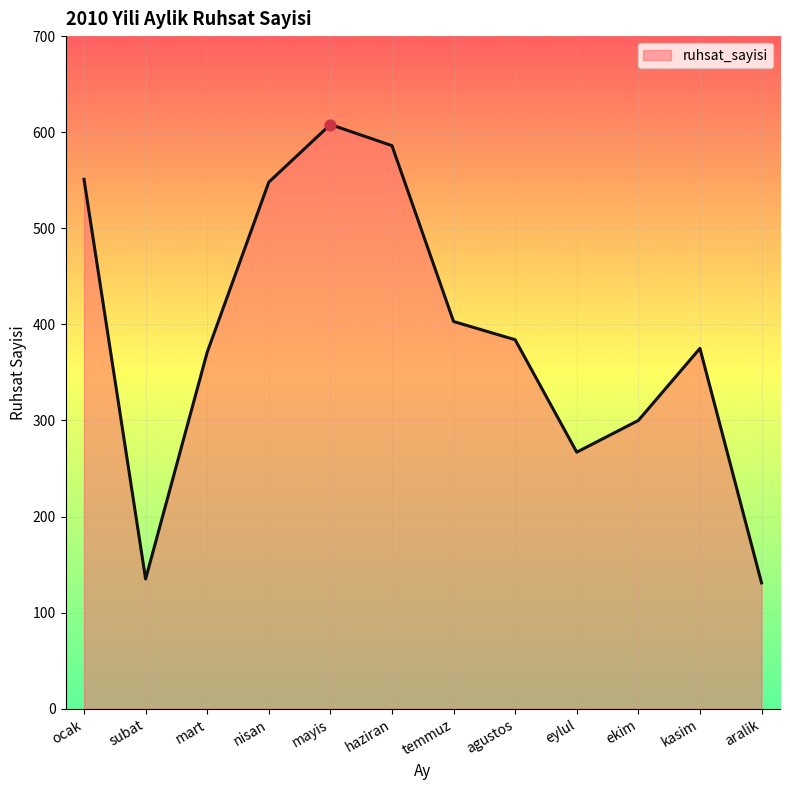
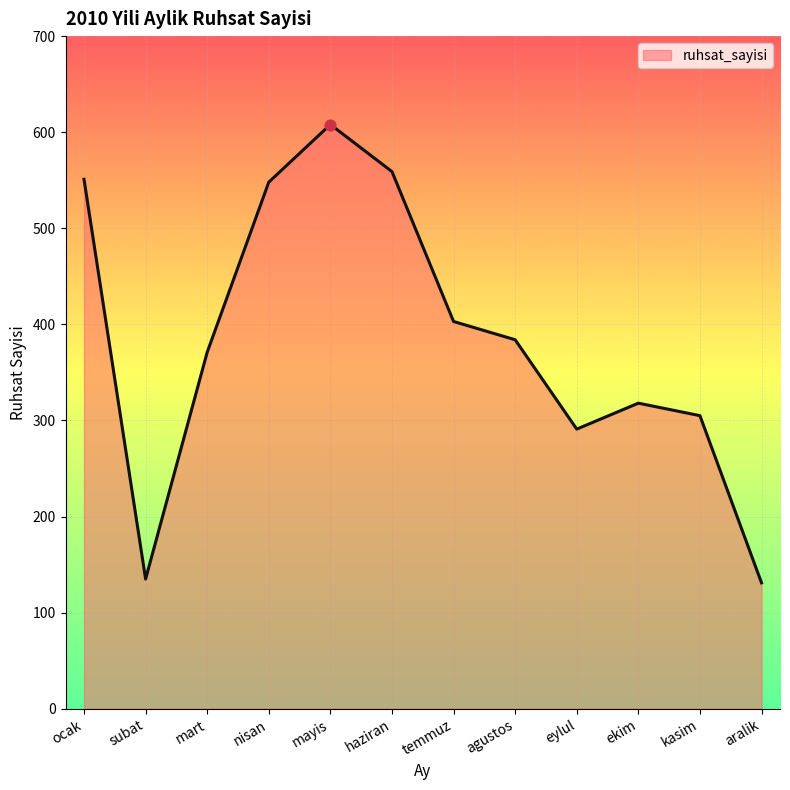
ruhsat_sayisi, haziran: 590 -> 560
ruhsat_sayisi, eylul: 270 -> 290
ruhsat_sayisi, ekim: 300 -> 320
ruhsat_sayisi, kasim: 380 -> 310
